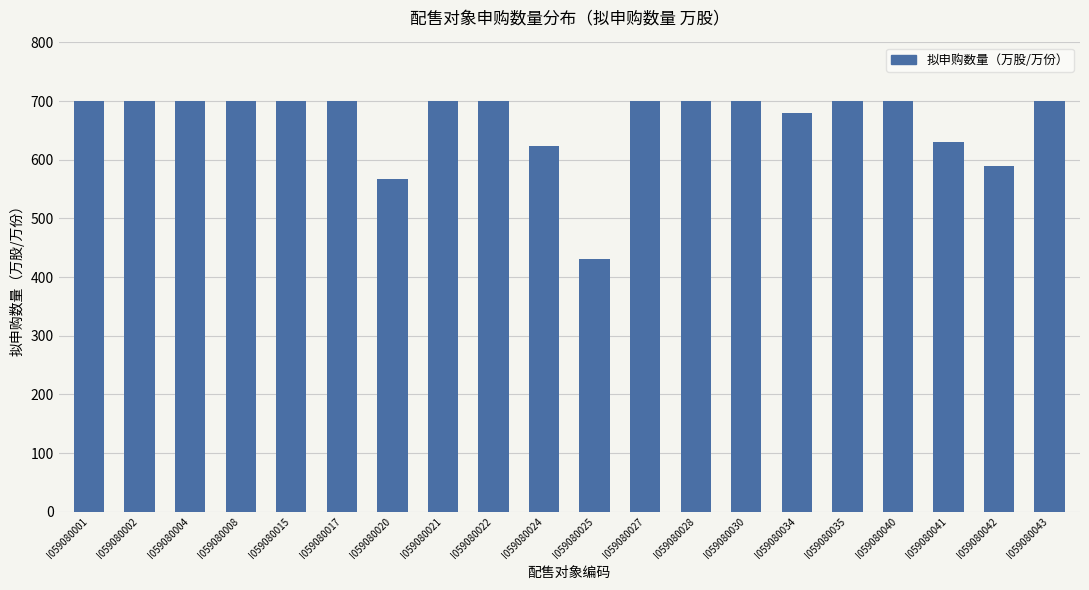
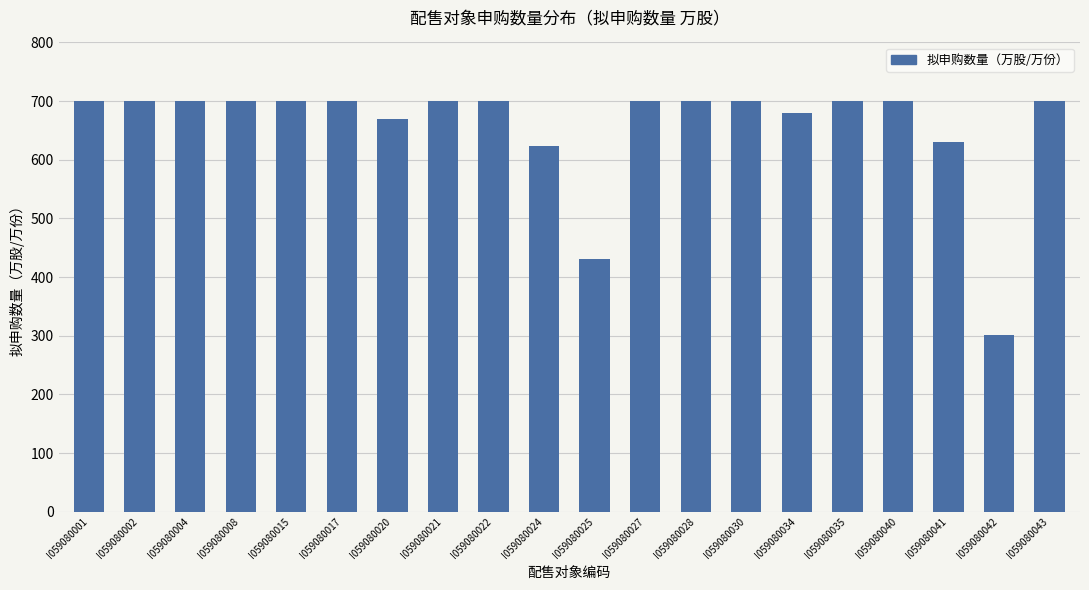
I059080020: 570 -> 670
I059080042: 590 -> 300
